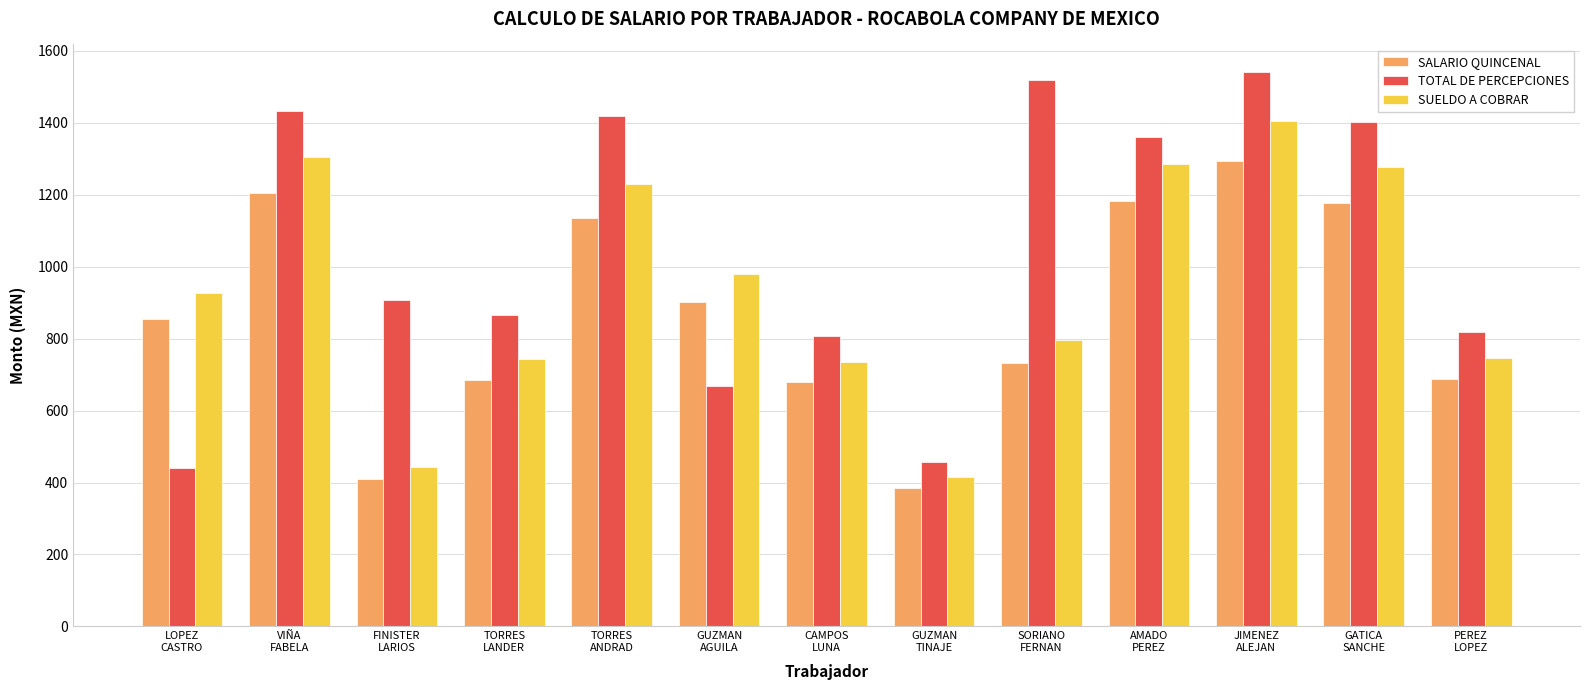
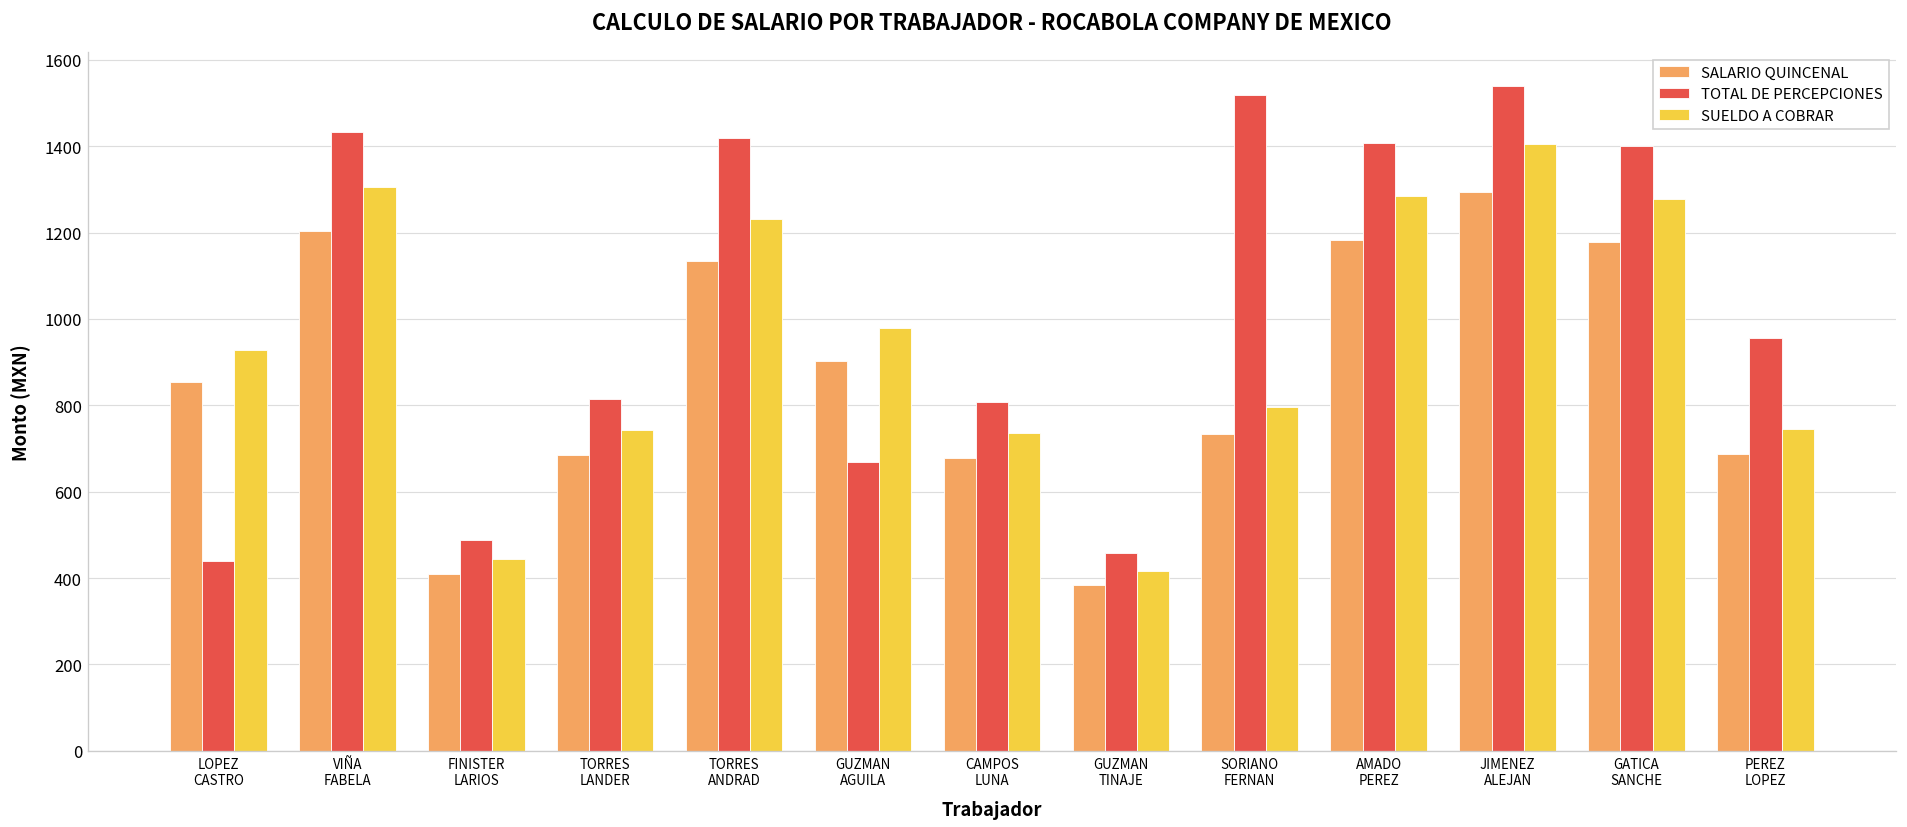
TOTAL DE PERCEPCIONES, FINISTER LARIOS: 910 -> 490
TOTAL DE PERCEPCIONES, TORRES LANDER: 870 -> 810
TOTAL DE PERCEPCIONES, AMADO PEREZ: 1360 -> 1410
TOTAL DE PERCEPCIONES, PEREZ LOPEZ: 820 -> 960
